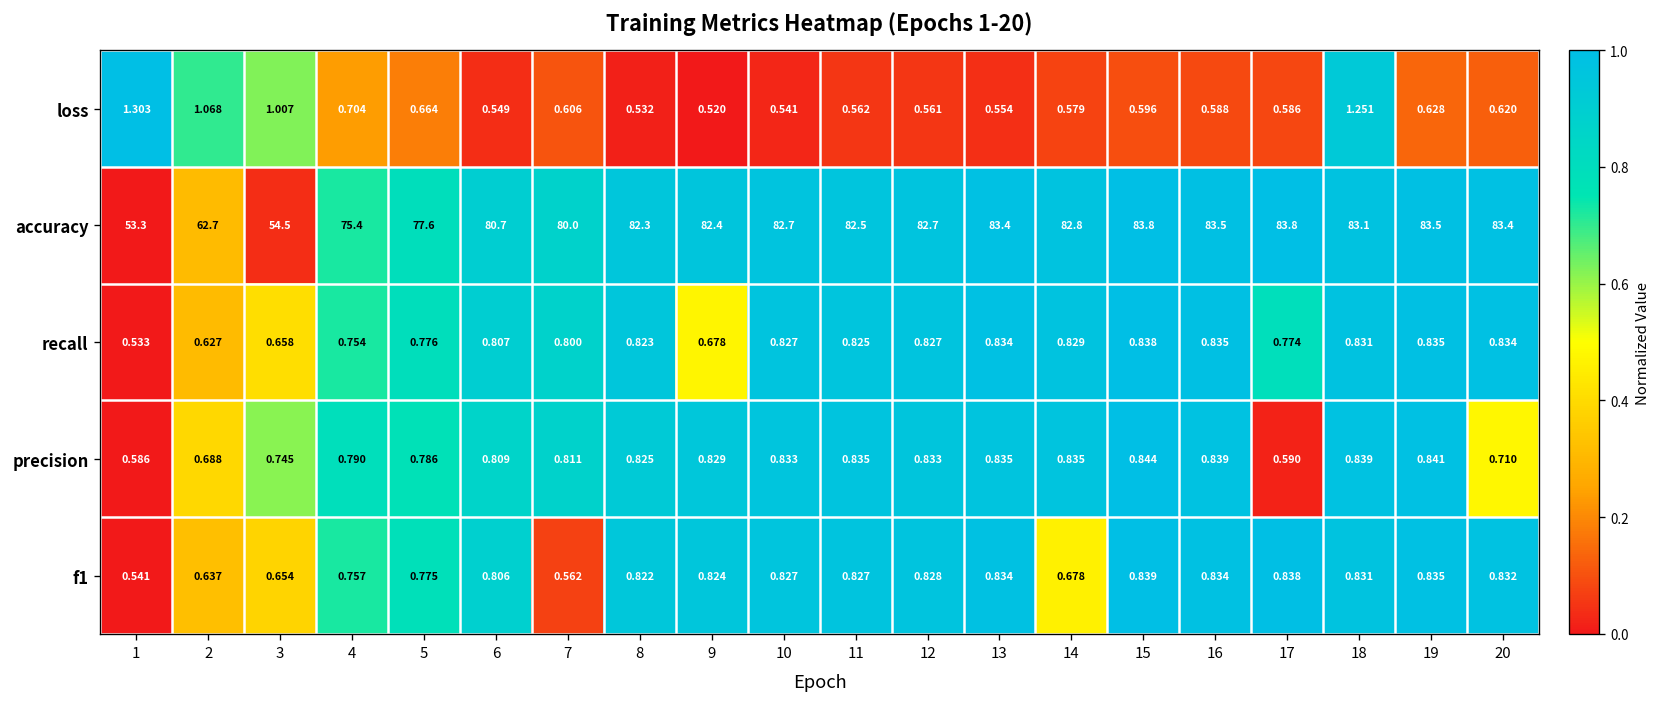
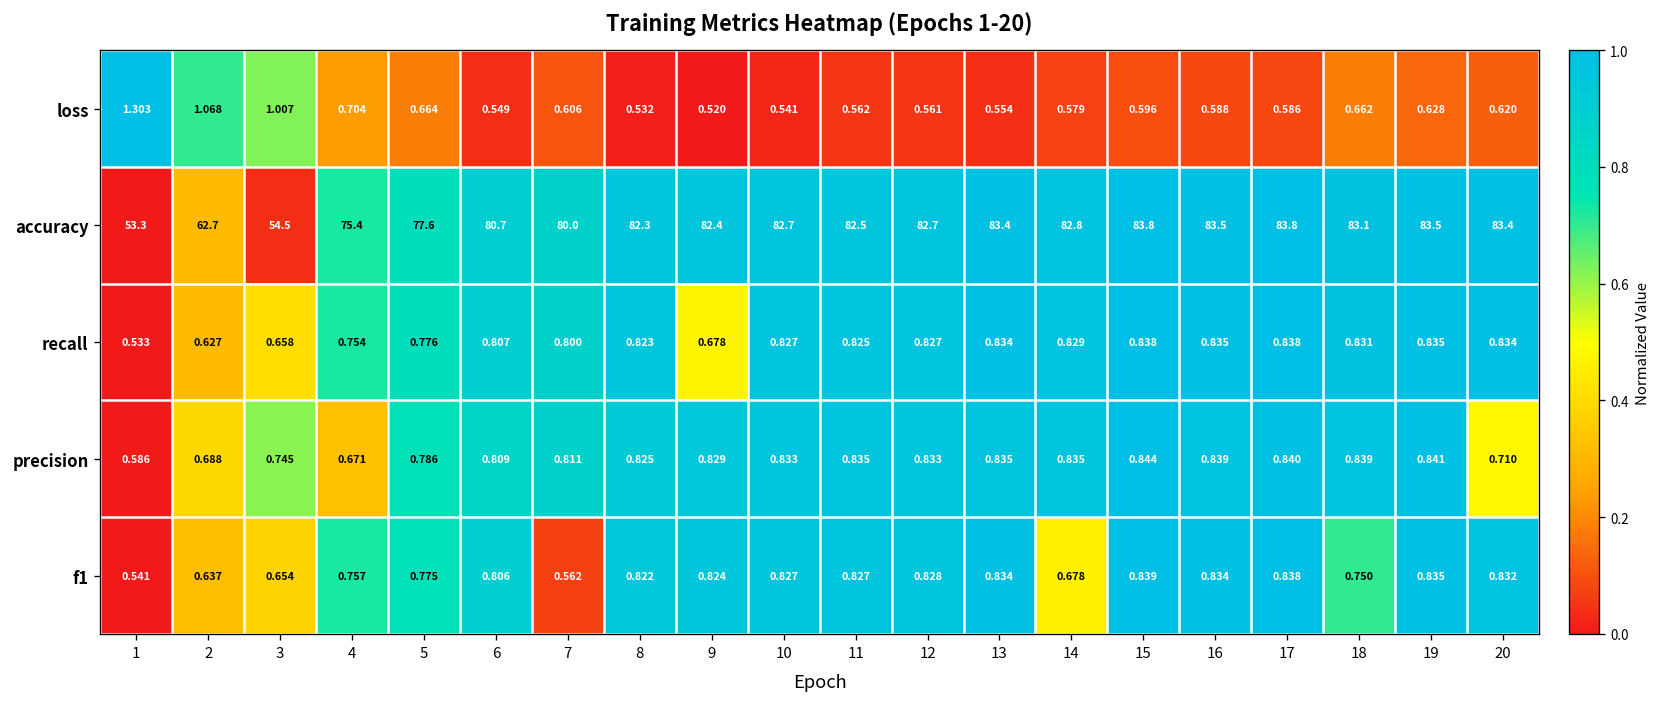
loss, 18: 1.251 -> 0.662
recall, 17: 0.774 -> 0.838
precision, 4: 0.790 -> 0.671
precision, 17: 0.590 -> 0.840
f1, 18: 0.831 -> 0.750
